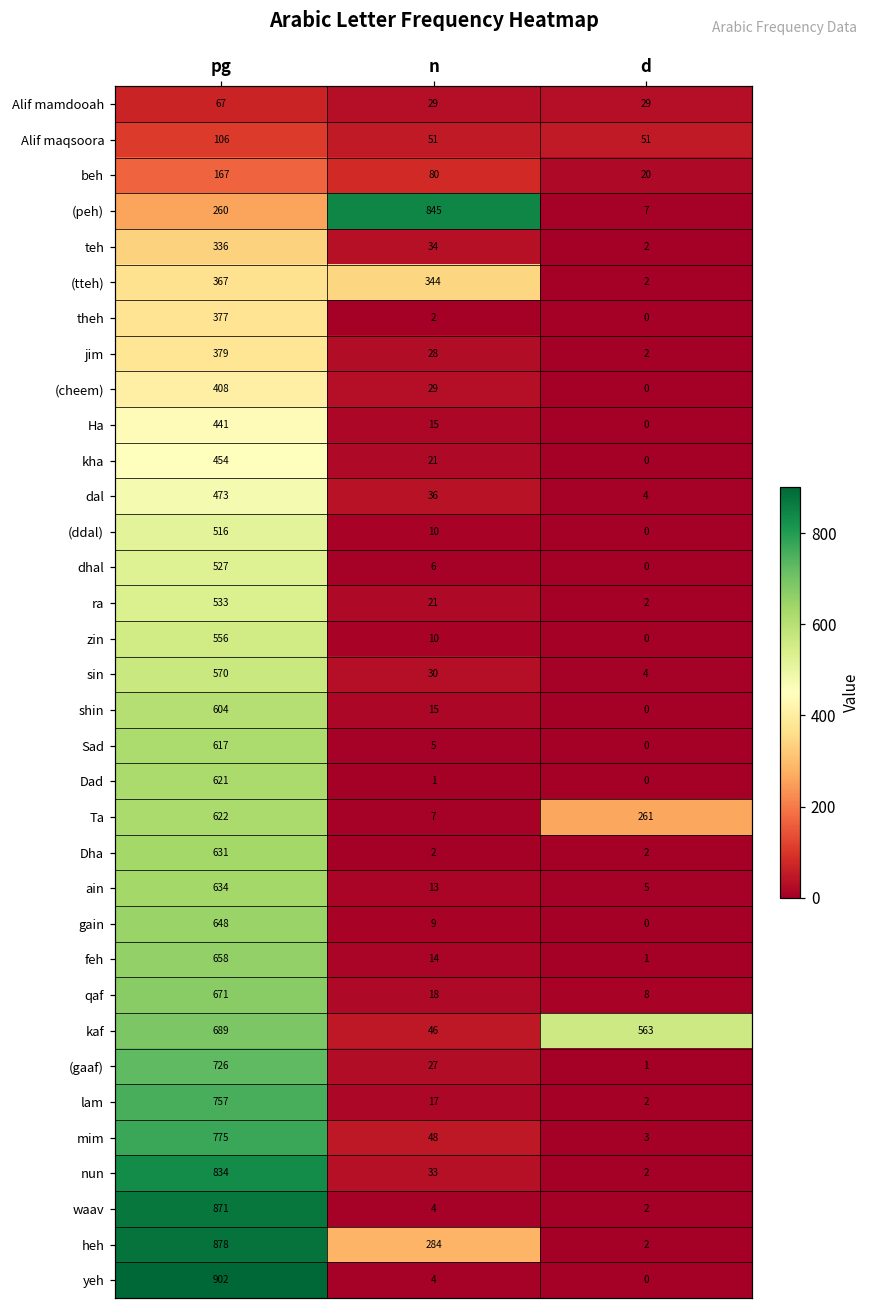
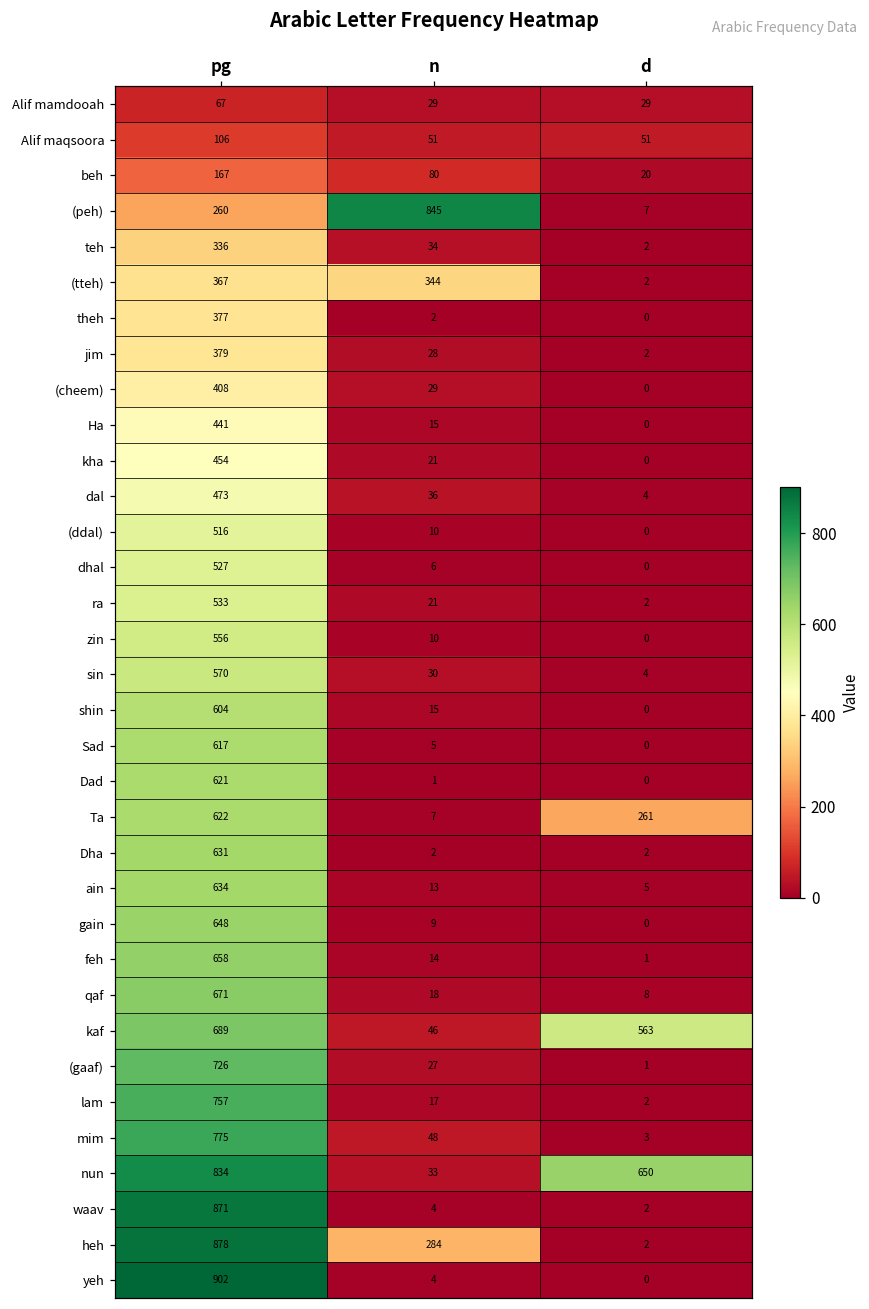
nun, d: 2 -> 650
